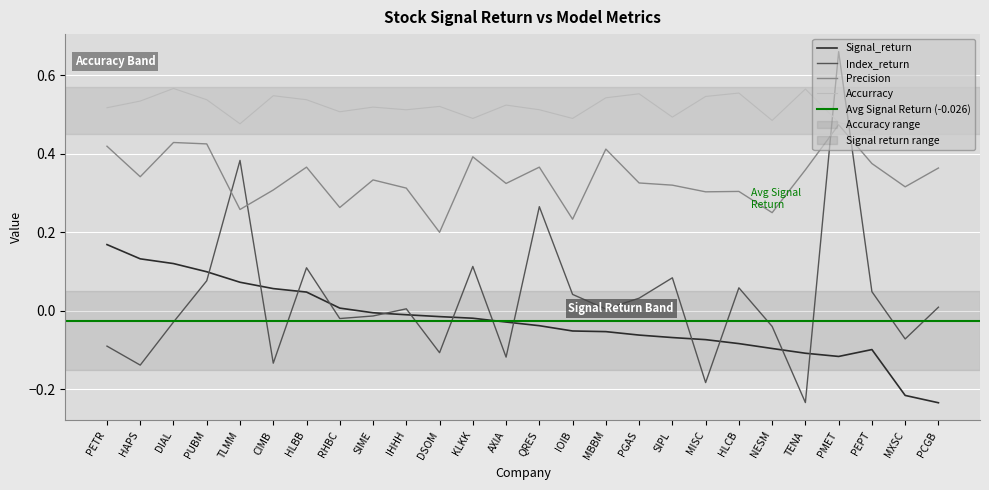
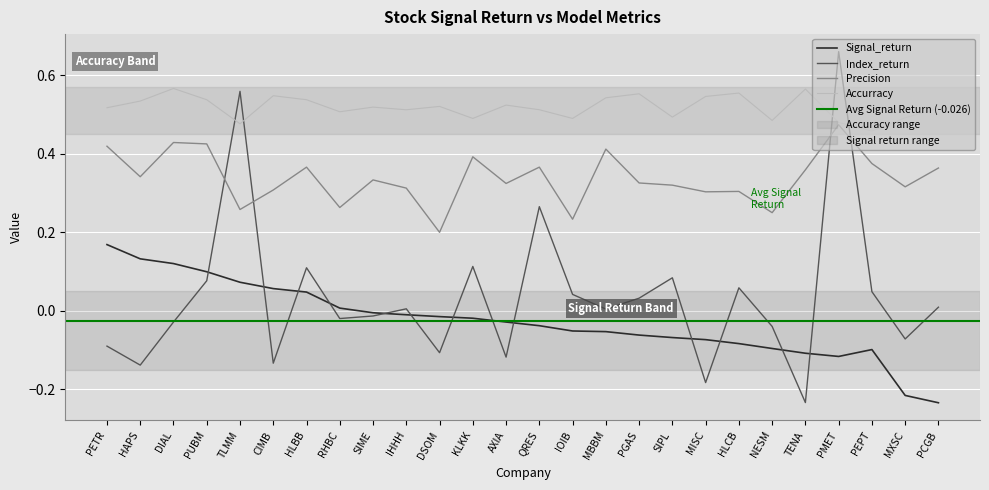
Index_return, TLMM: 0.38 -> 0.56
